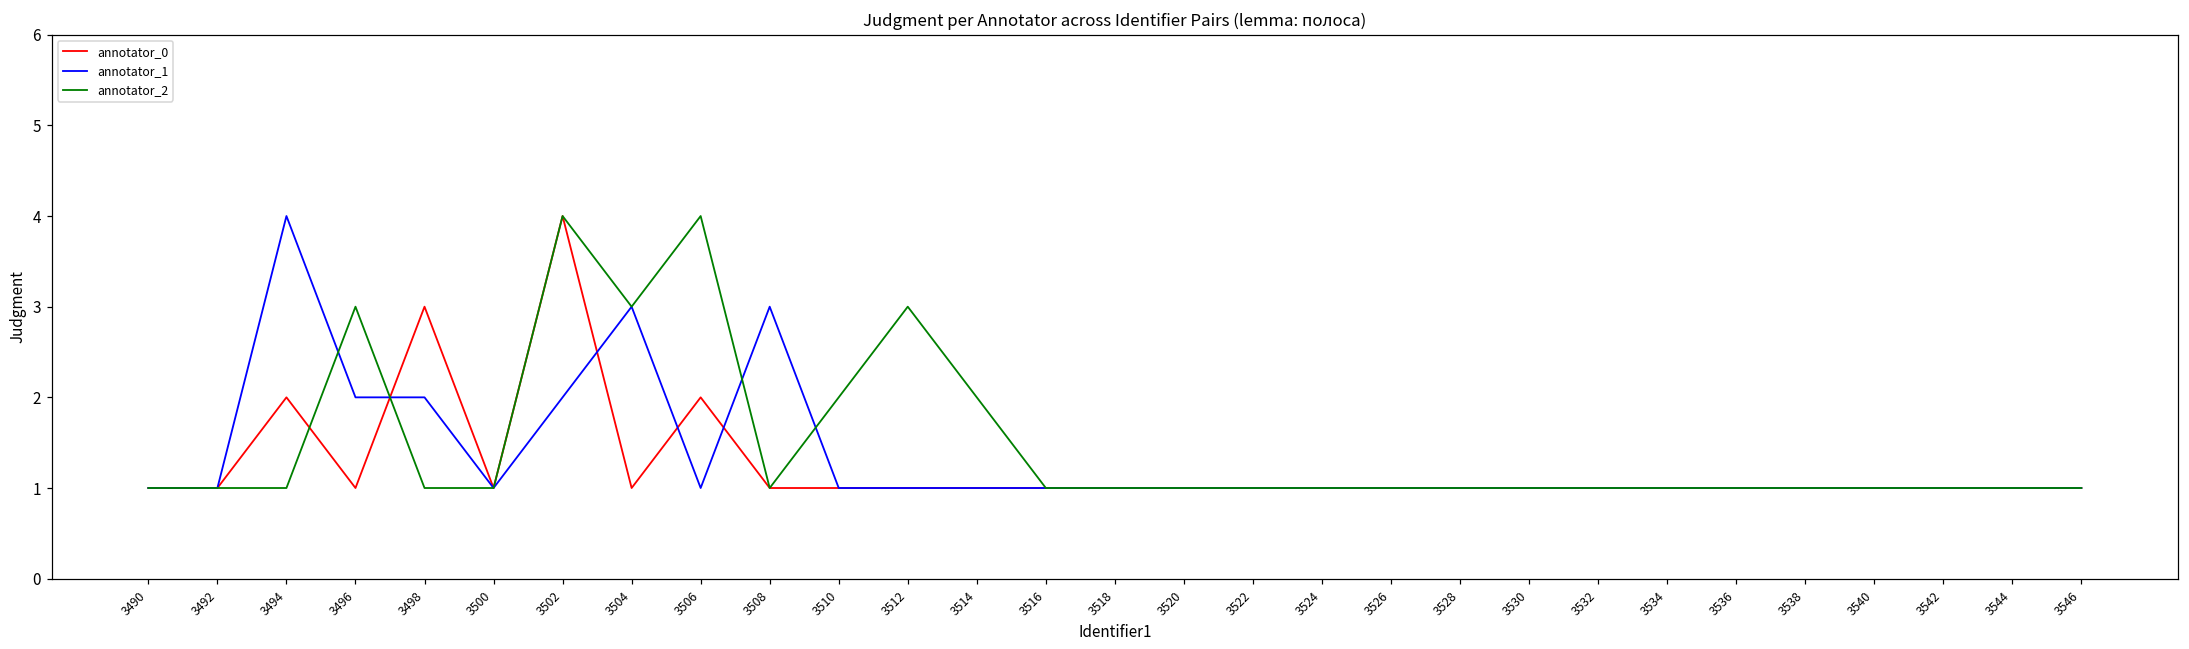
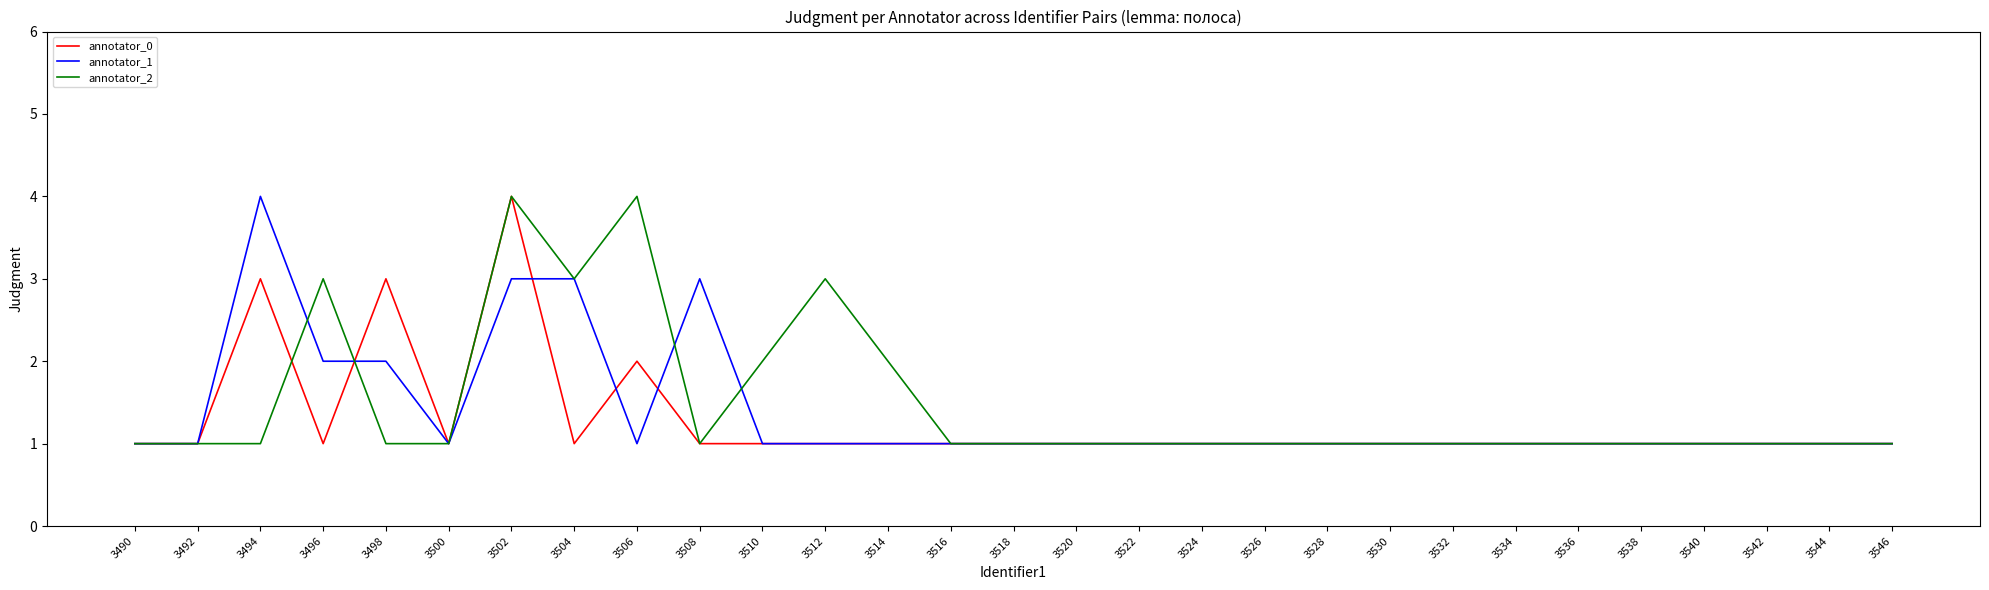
annotator_0, 3494: 2 -> 3
annotator_1, 3502: 2 -> 3
